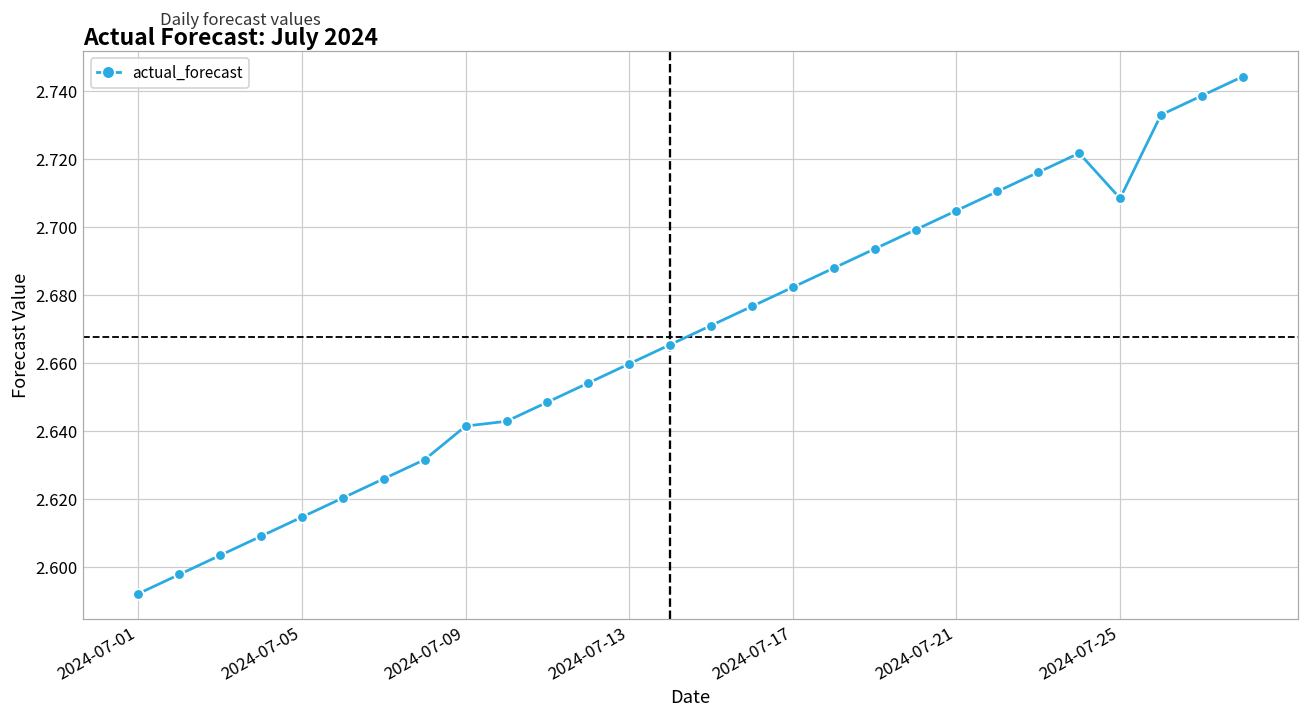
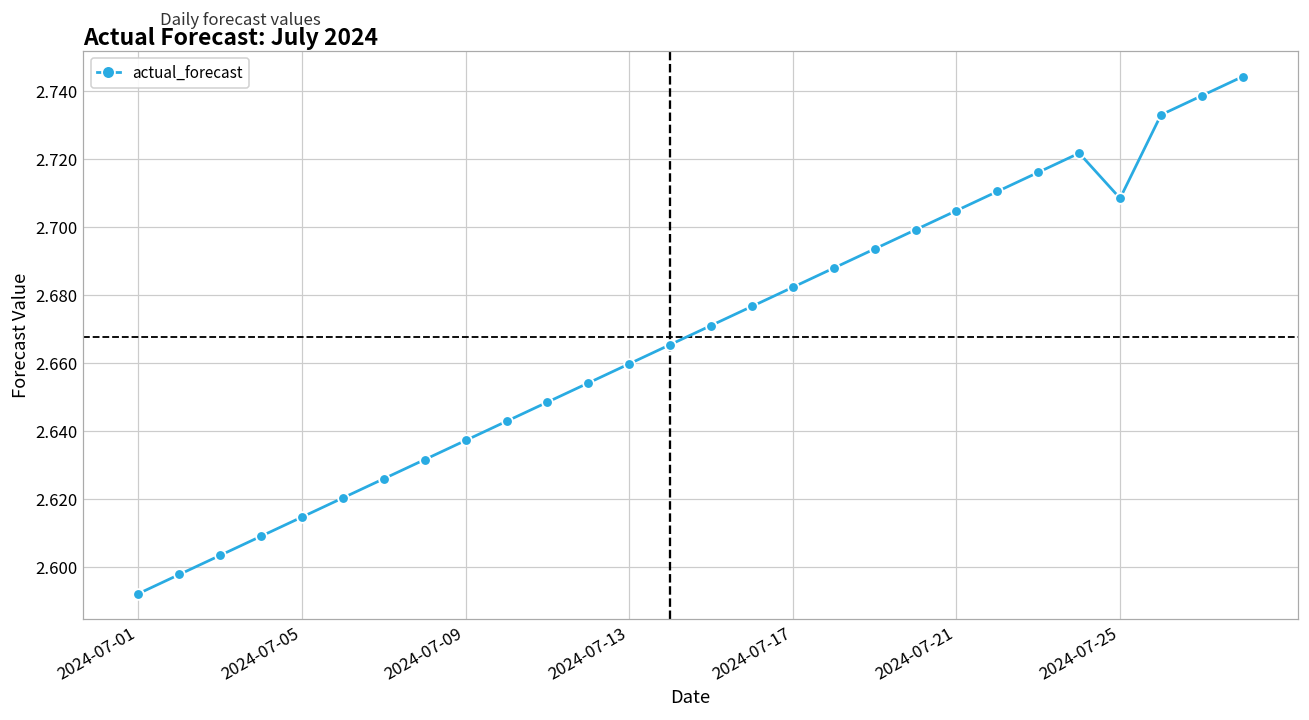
2024-07-09: 2.641 -> 2.637
